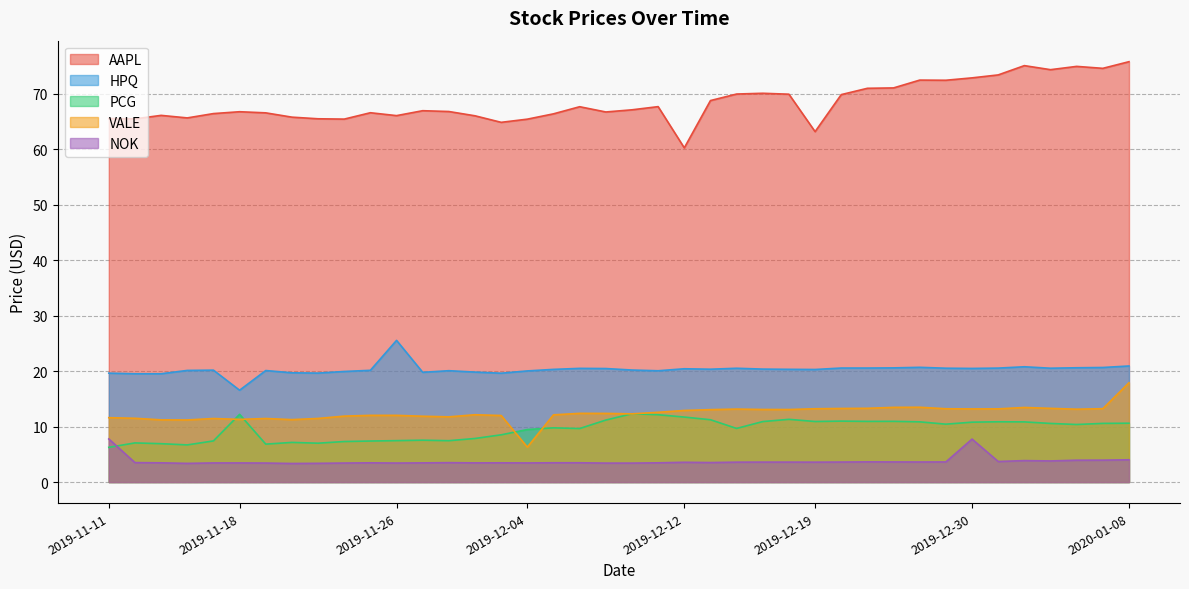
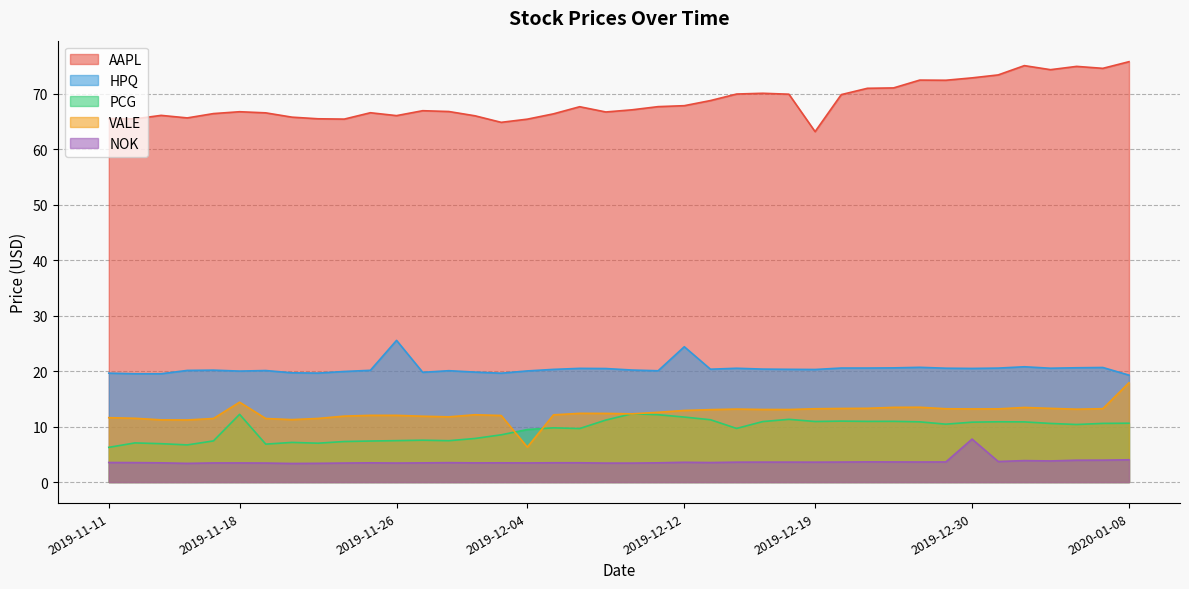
NOK, 2019-11-11: 8 -> 4
HPQ, 2019-11-18: 17 -> 20
VALE, 2019-11-18: 11 -> 14
AAPL, 2019-12-12: 60 -> 68
HPQ, 2019-12-12: 20 -> 24
HPQ, 2020-01-08: 21 -> 19
